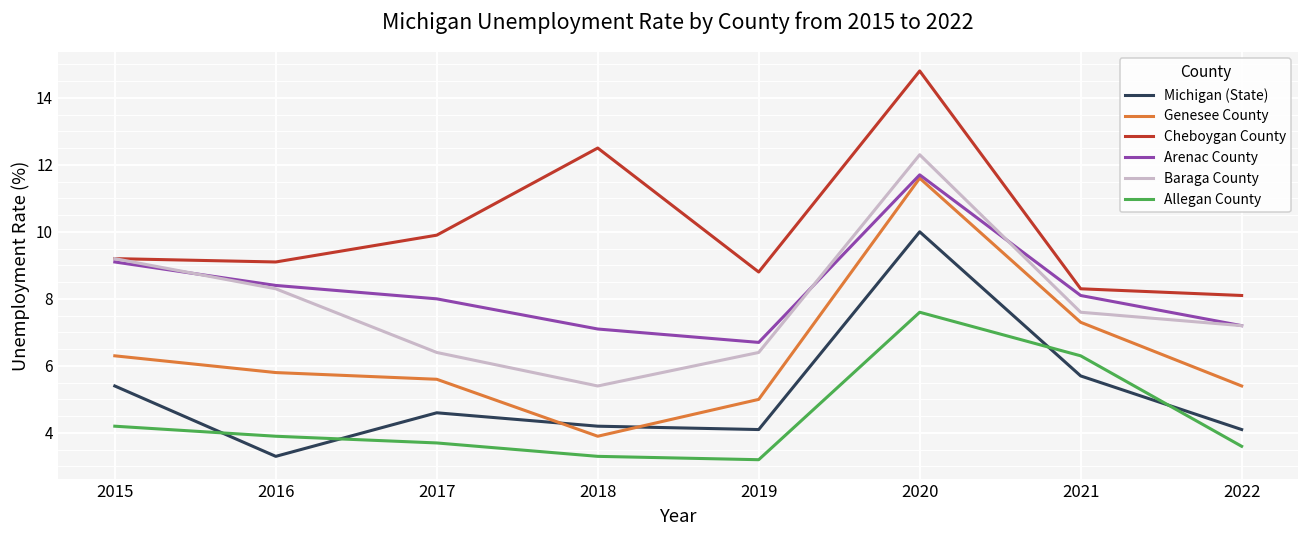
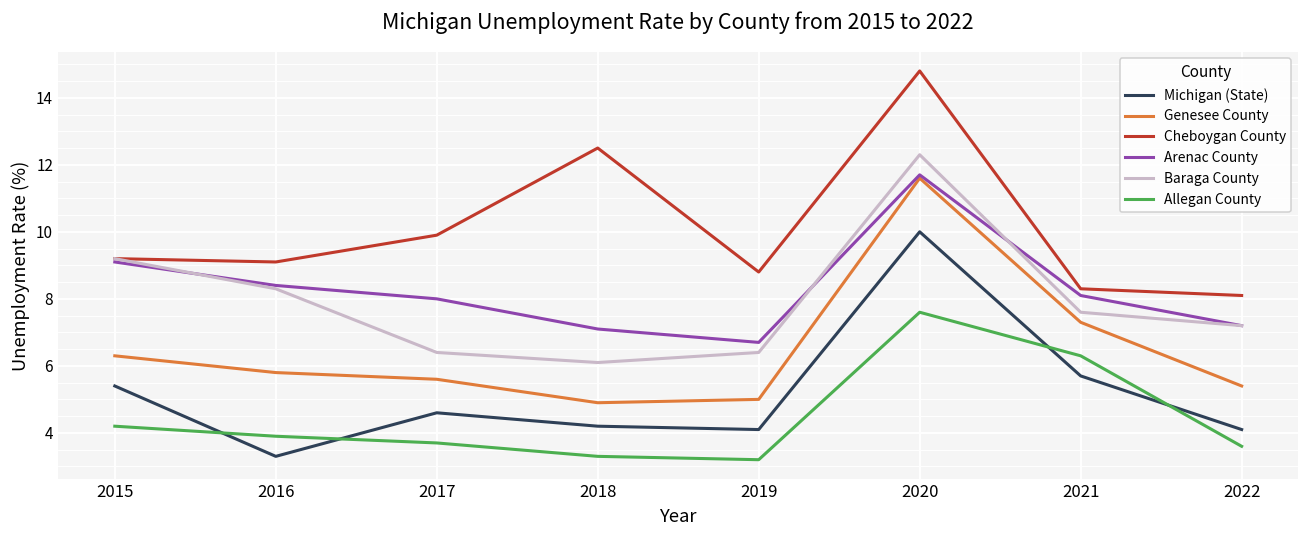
Genesee County, 2018: 3.9 -> 4.9
Baraga County, 2018: 5.4 -> 6.1
